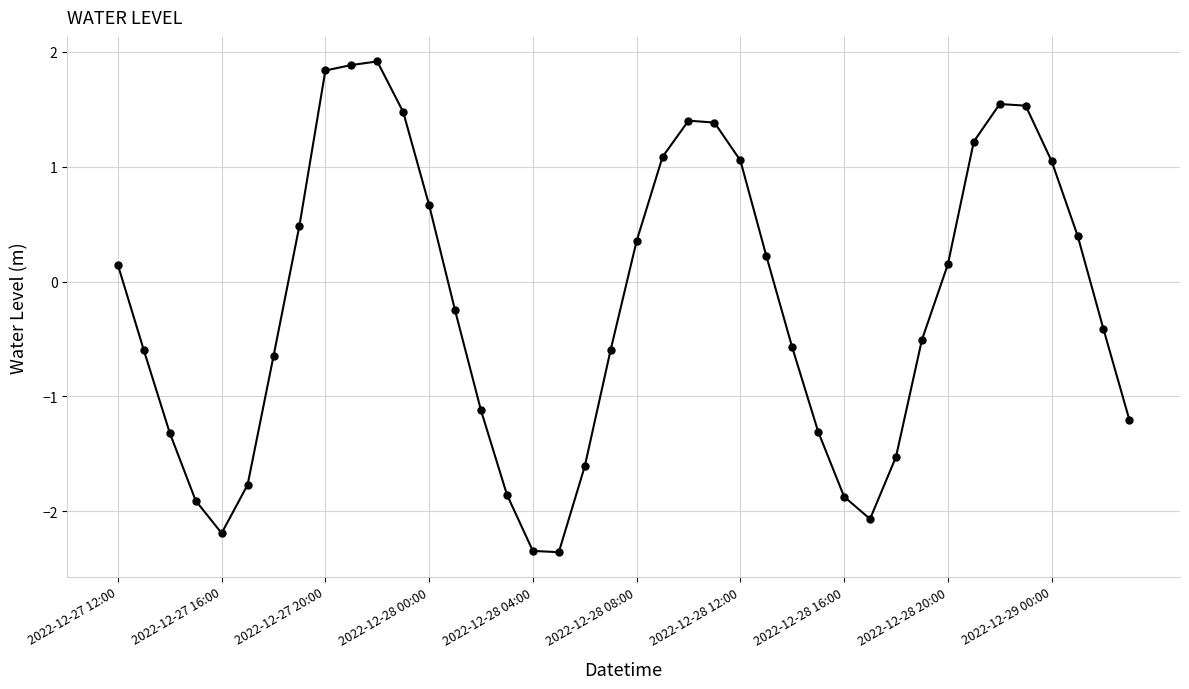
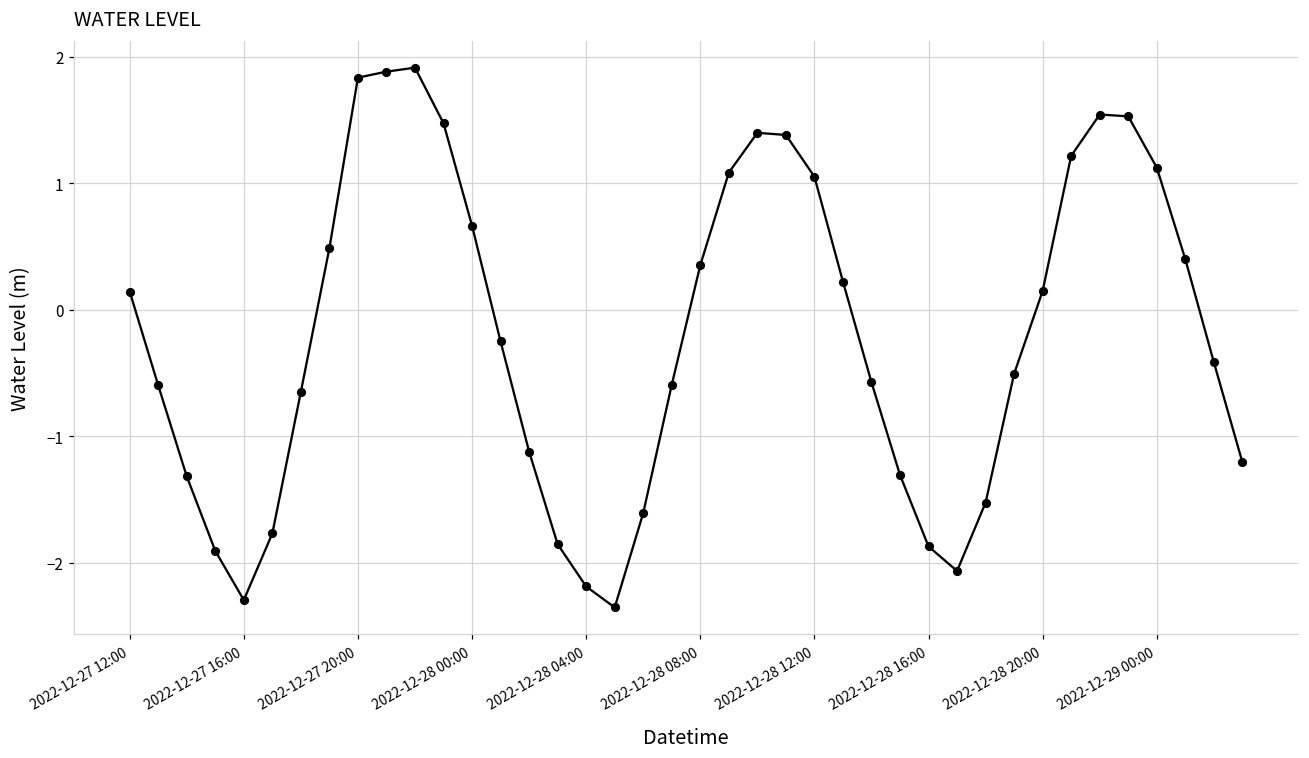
2022-12-27 16:00: -2.19 -> -2.30
2022-12-28 04:00: -2.34 -> -2.19
2022-12-29 00:00: 1.05 -> 1.12
